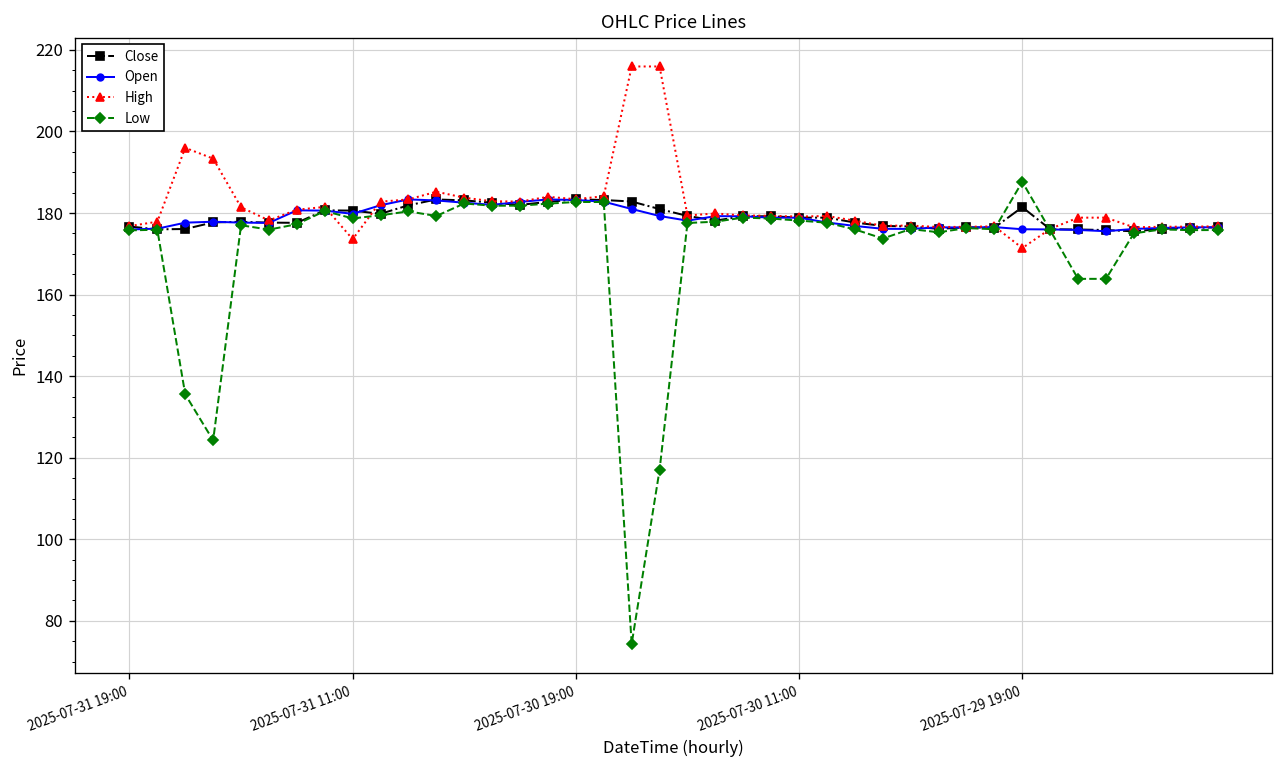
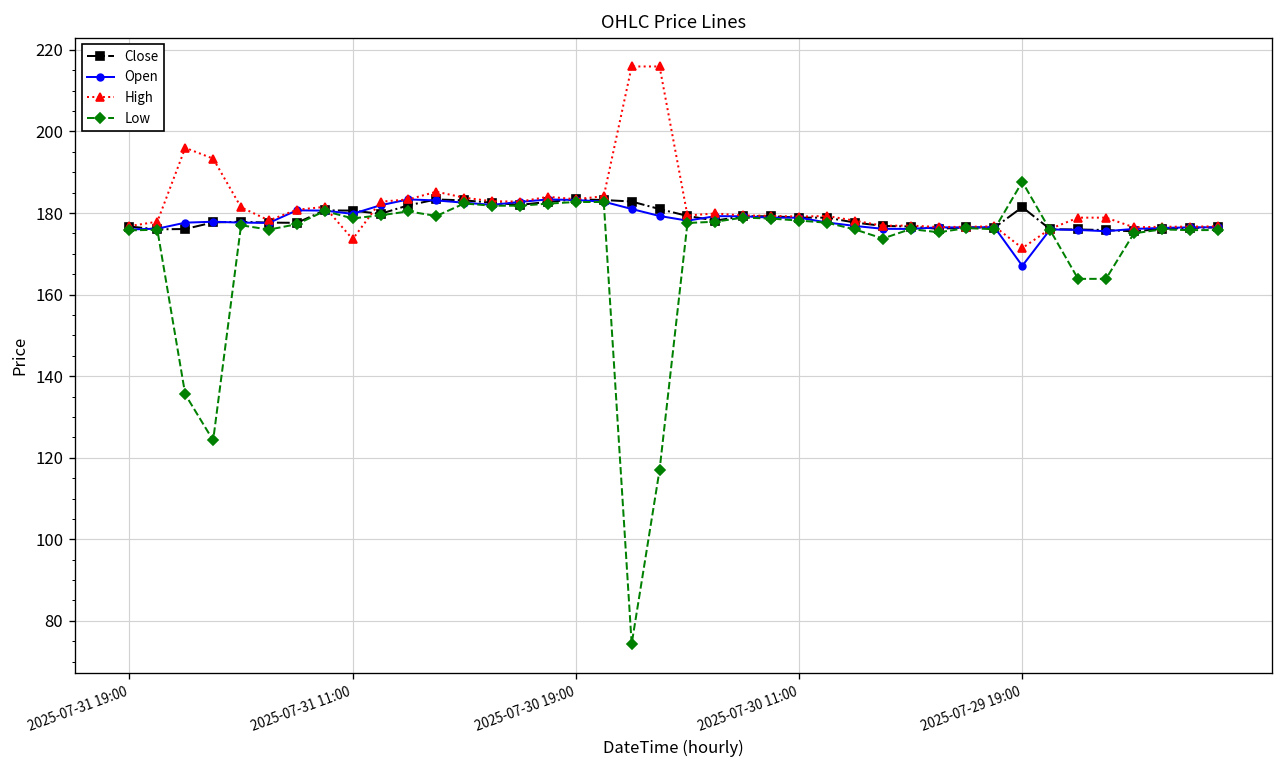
Open, 2025-07-29 19:00: 176 -> 167
